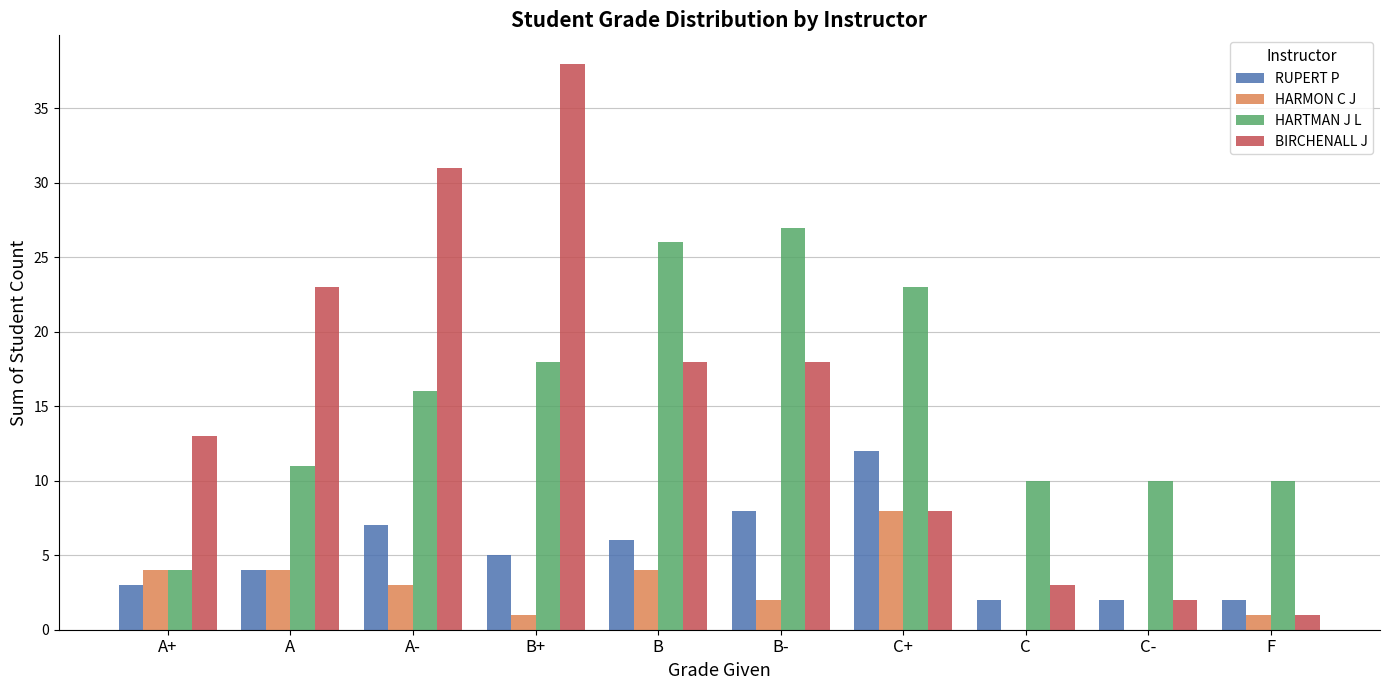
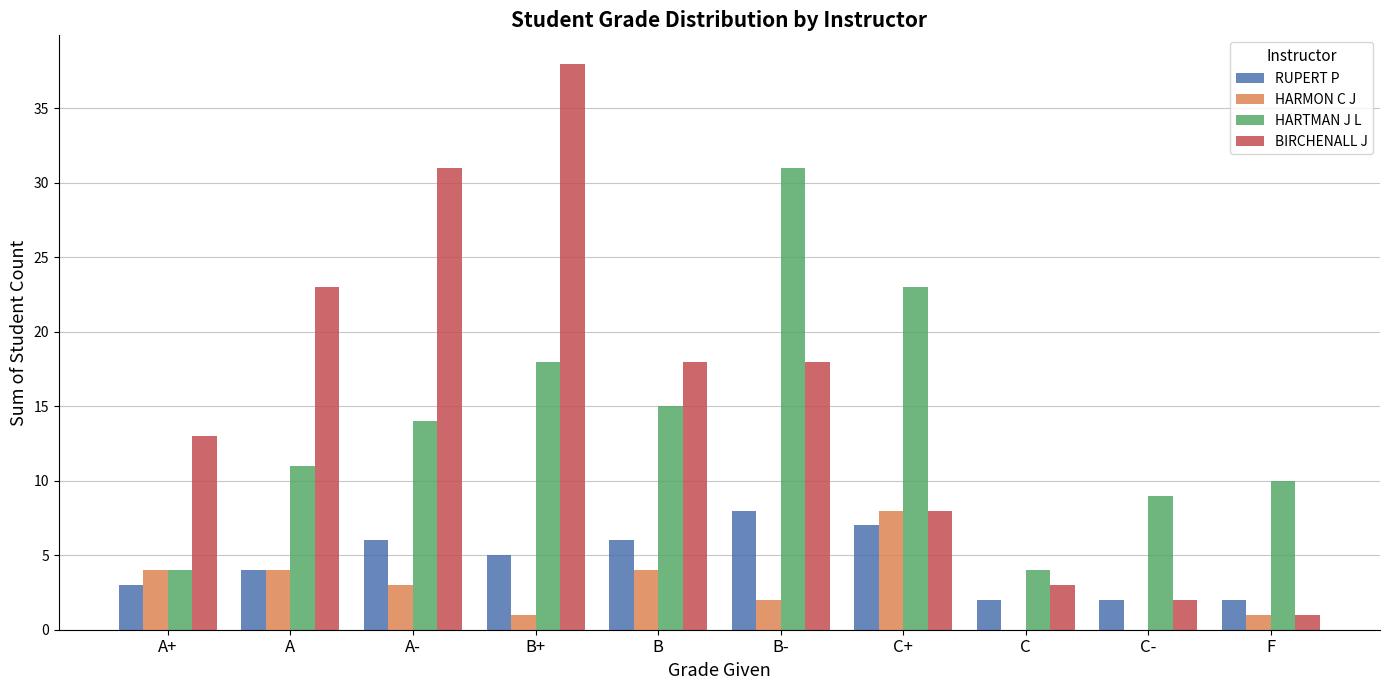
RUPERT P, A-: 7 -> 6
HARTMAN J L, A-: 16 -> 14
HARTMAN J L, B: 26 -> 15
HARTMAN J L, B-: 27 -> 31
RUPERT P, C+: 12 -> 7
HARTMAN J L, C: 10 -> 4
HARTMAN J L, C-: 10 -> 9
